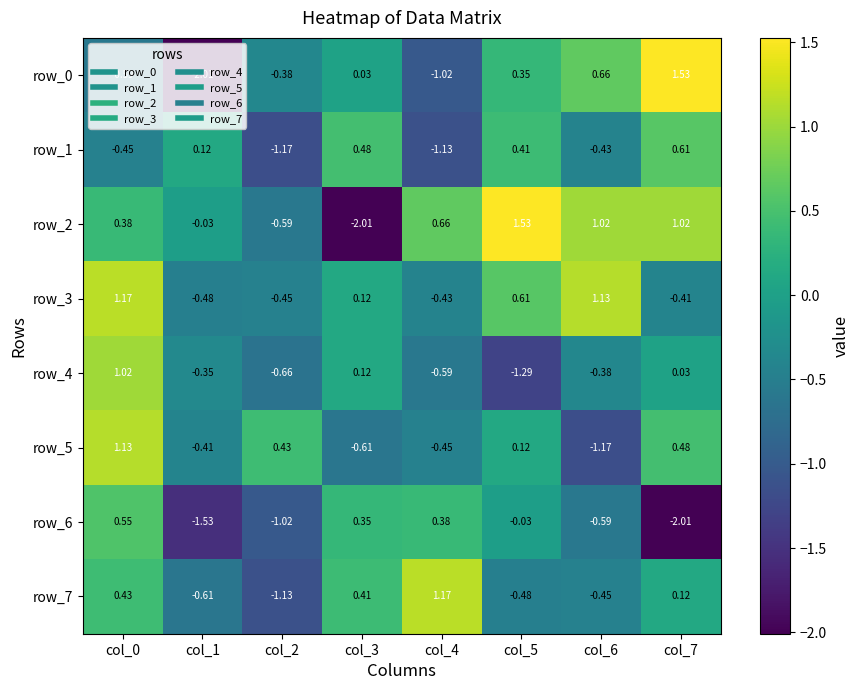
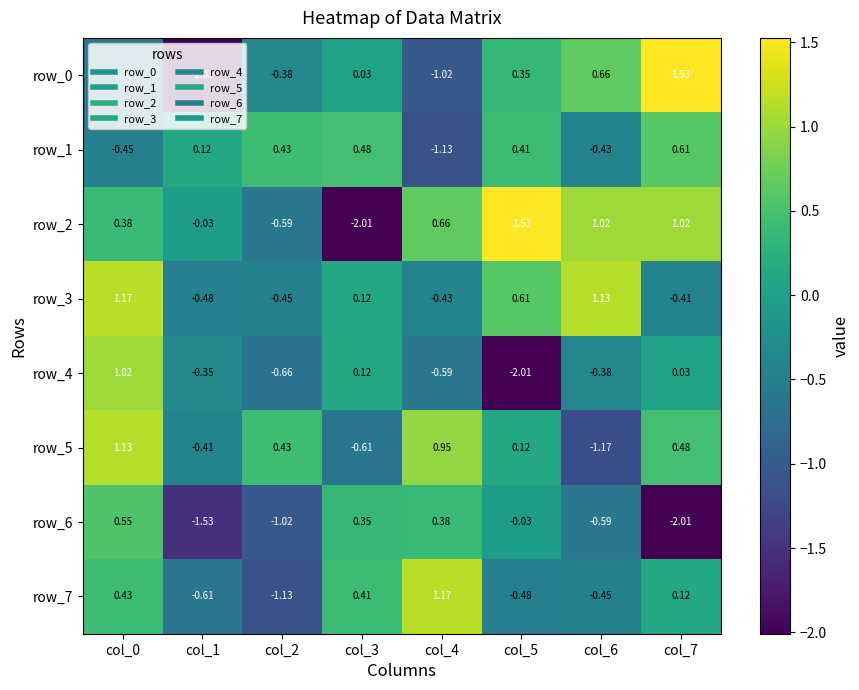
row_1, col_2: -1.17 -> 0.43
row_4, col_5: -1.29 -> -2.01
row_5, col_4: -0.45 -> 0.95
